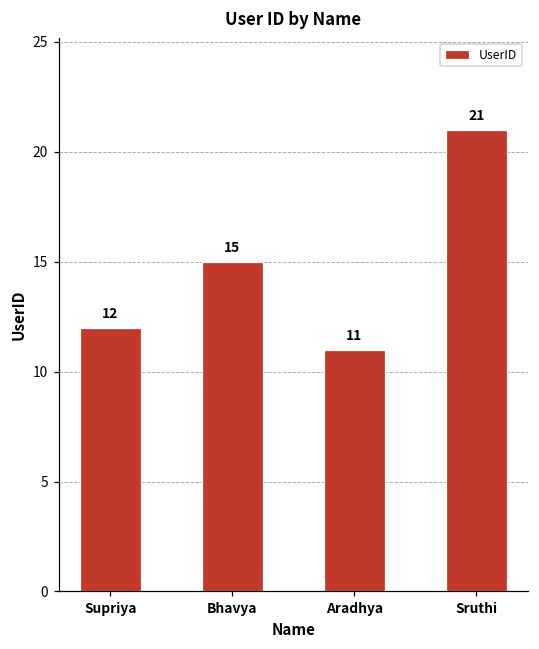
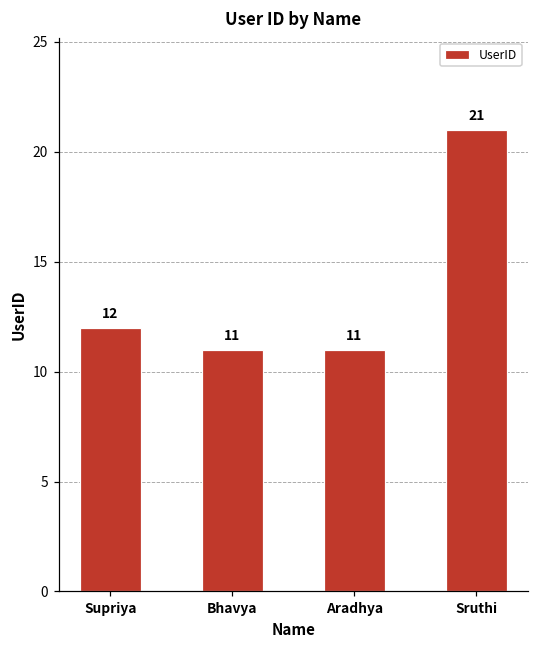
Bhavya: 15 -> 11
